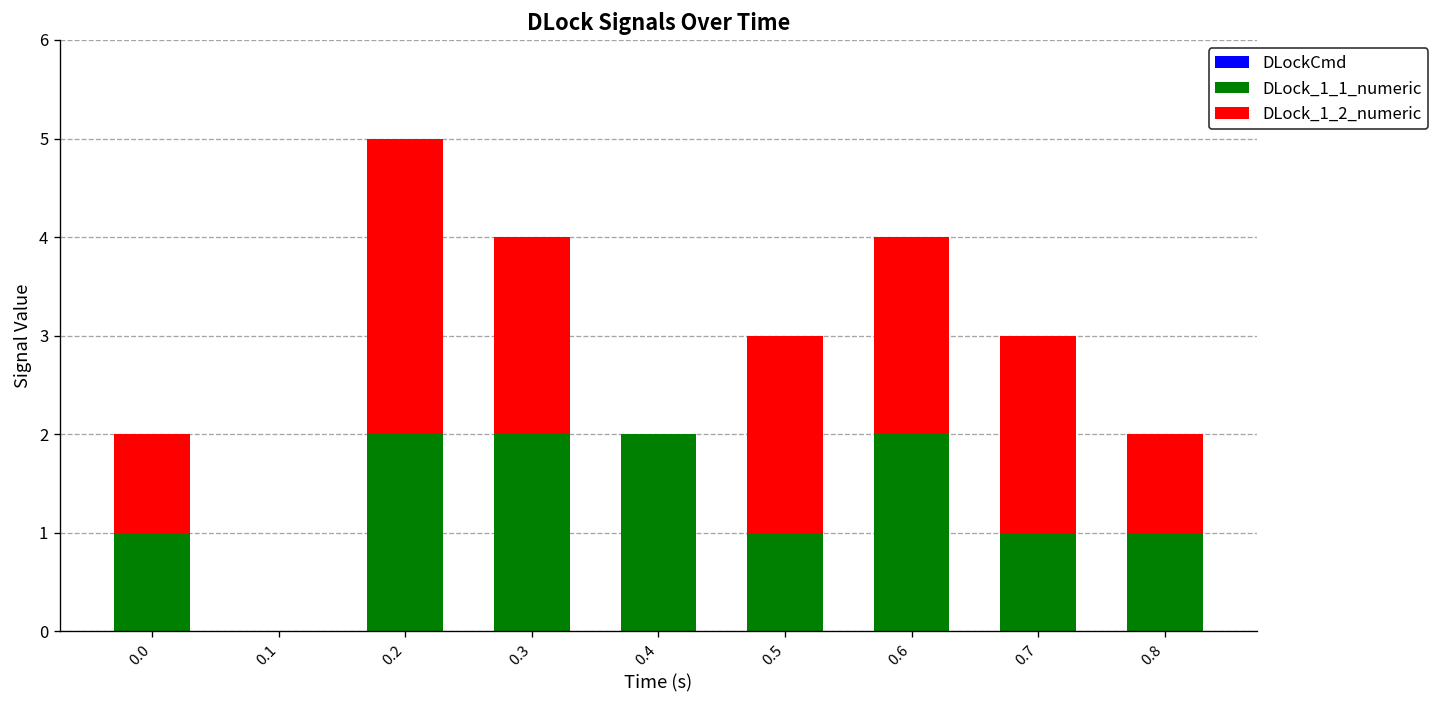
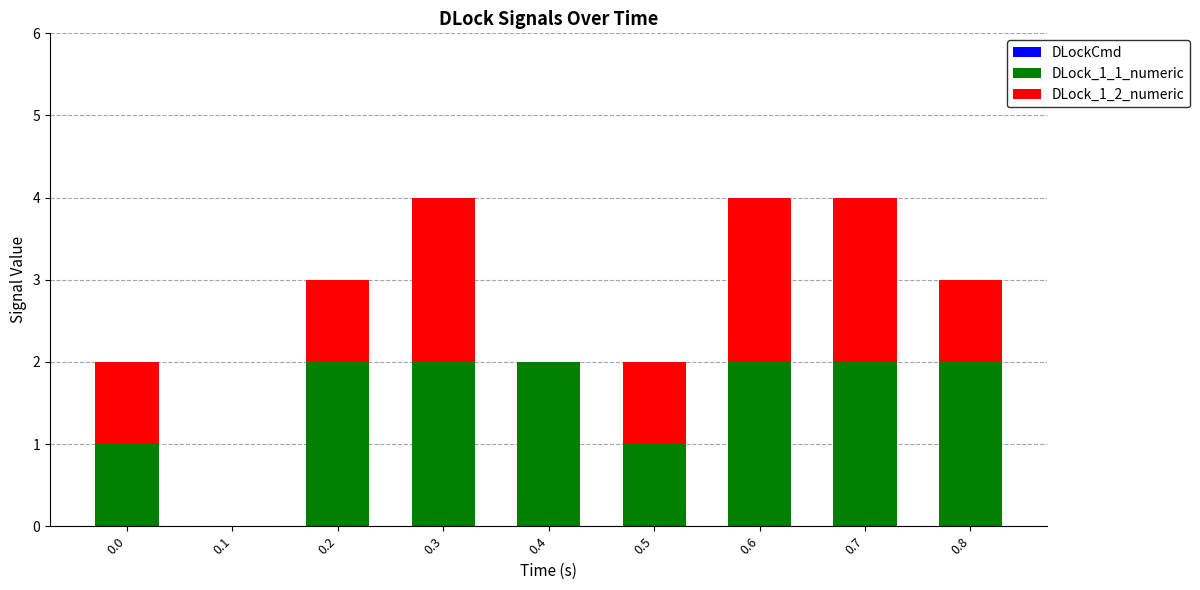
DLock_1_2_numeric, 0.2: 3 -> 1
DLock_1_2_numeric, 0.5: 2 -> 1
DLock_1_1_numeric, 0.7: 1 -> 2
DLock_1_1_numeric, 0.8: 1 -> 2
